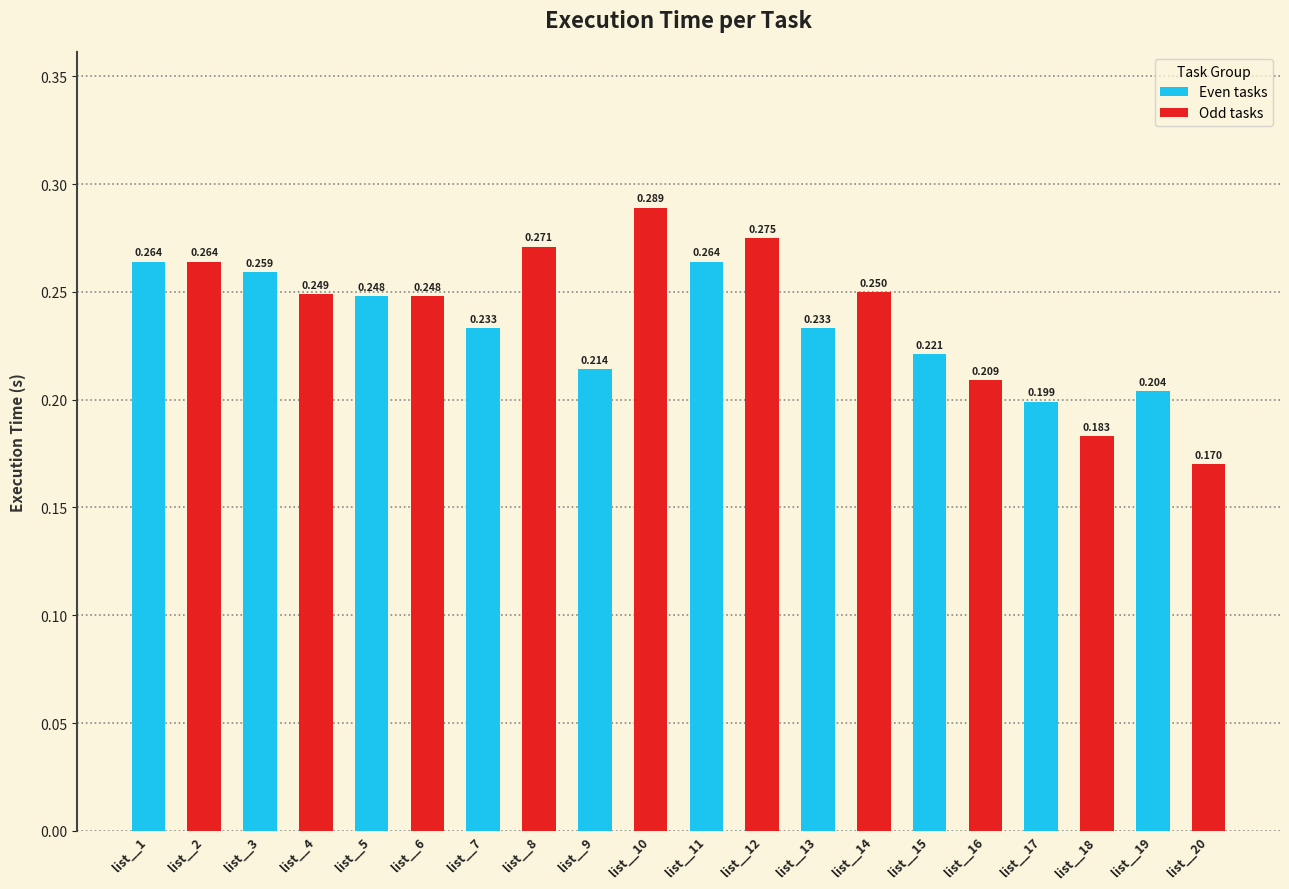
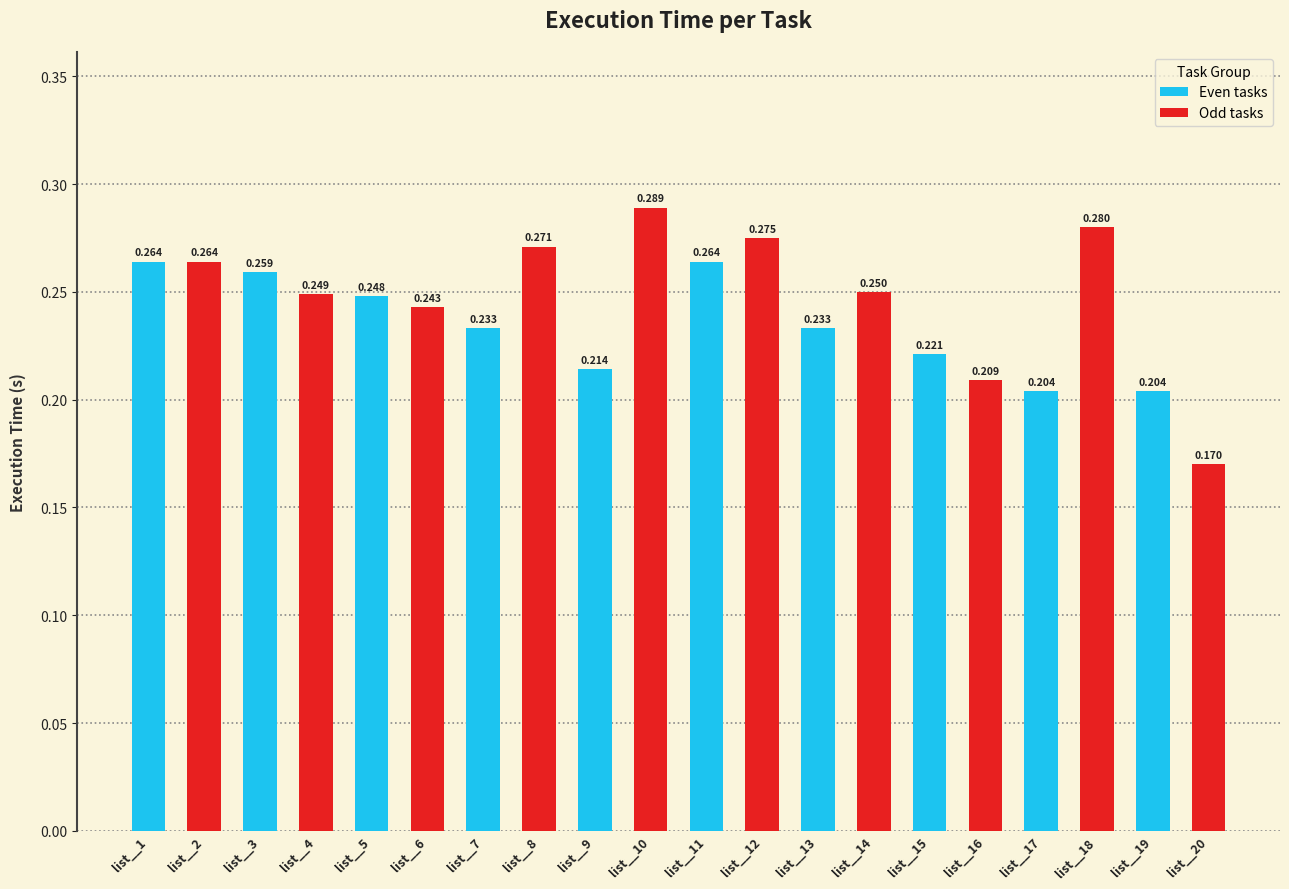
list__6: 0.248 -> 0.243
list__17: 0.199 -> 0.204
list__18: 0.183 -> 0.280
